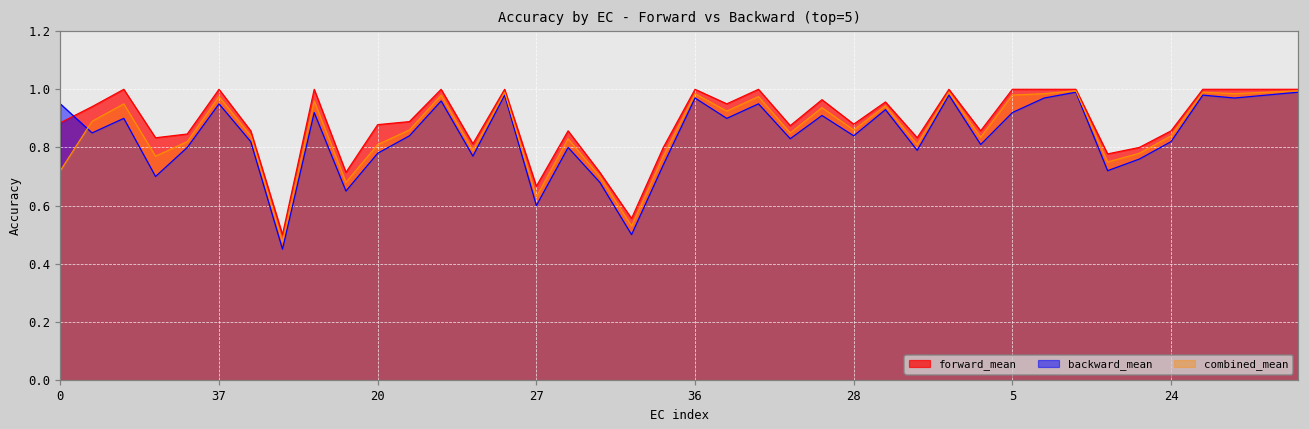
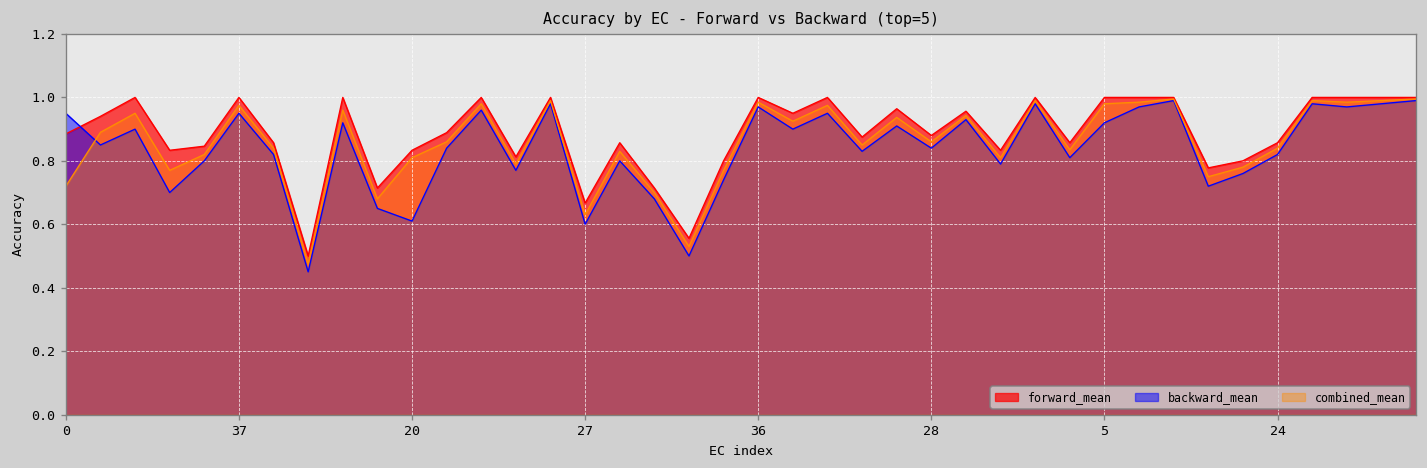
forward_mean, 20: 0.88 -> 0.83
backward_mean, 20: 0.78 -> 0.61
